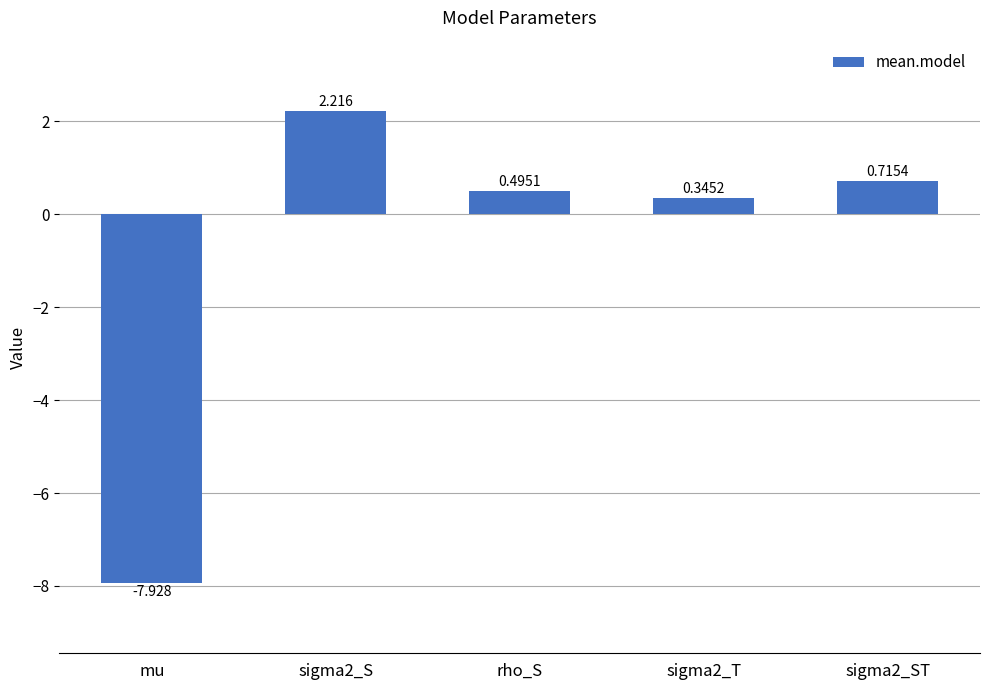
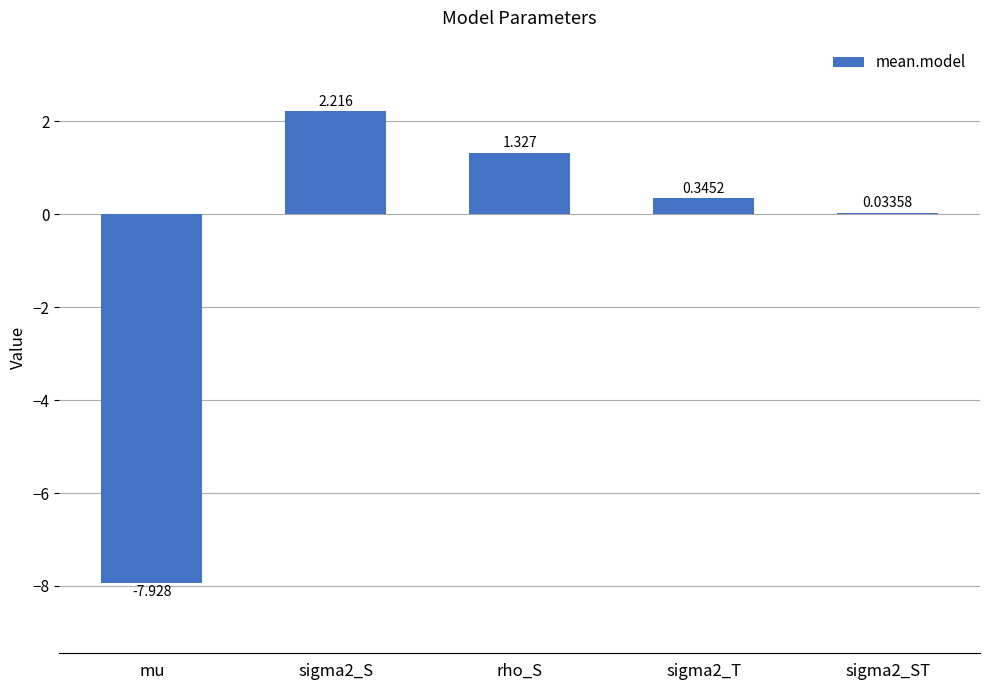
rho_S: 0.4951 -> 1.327
sigma2_ST: 0.7154 -> 0.03358
